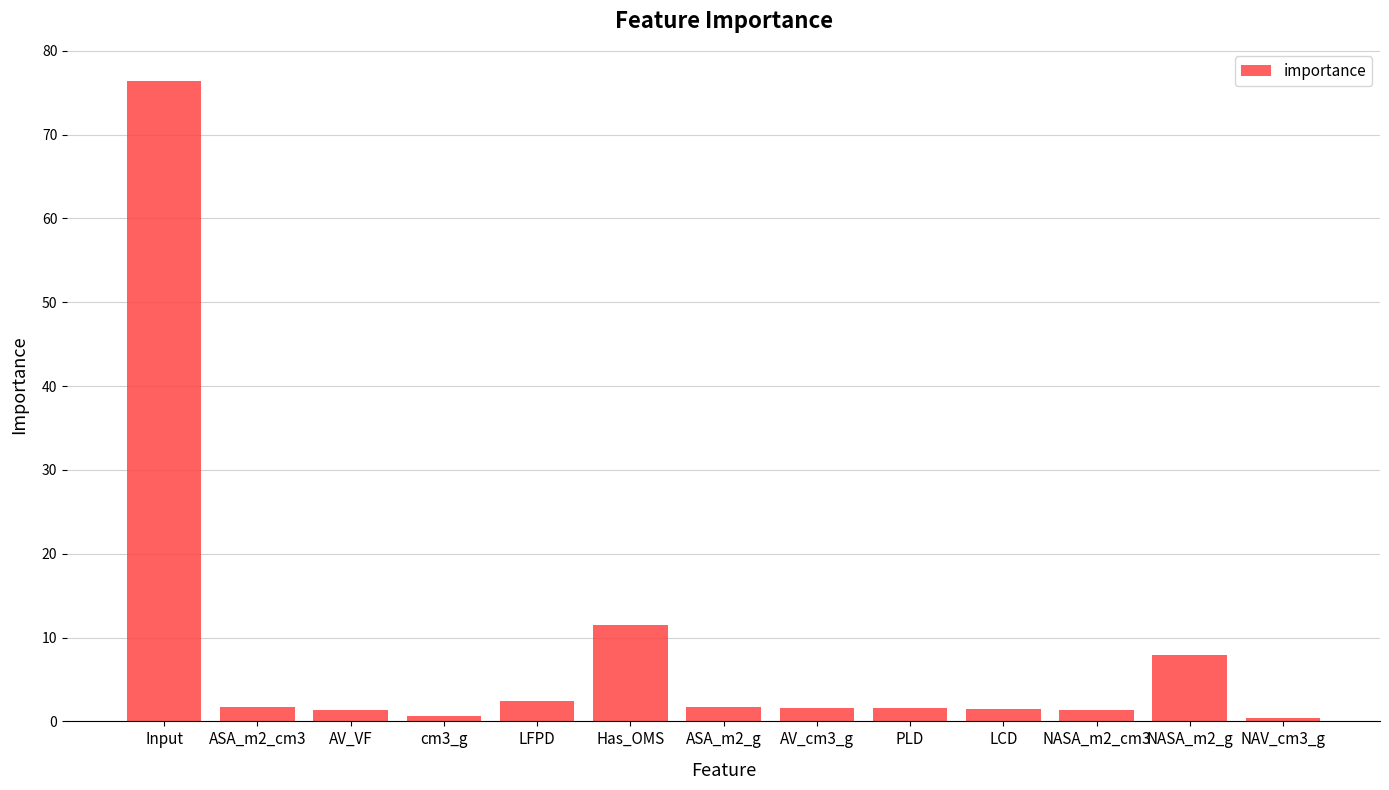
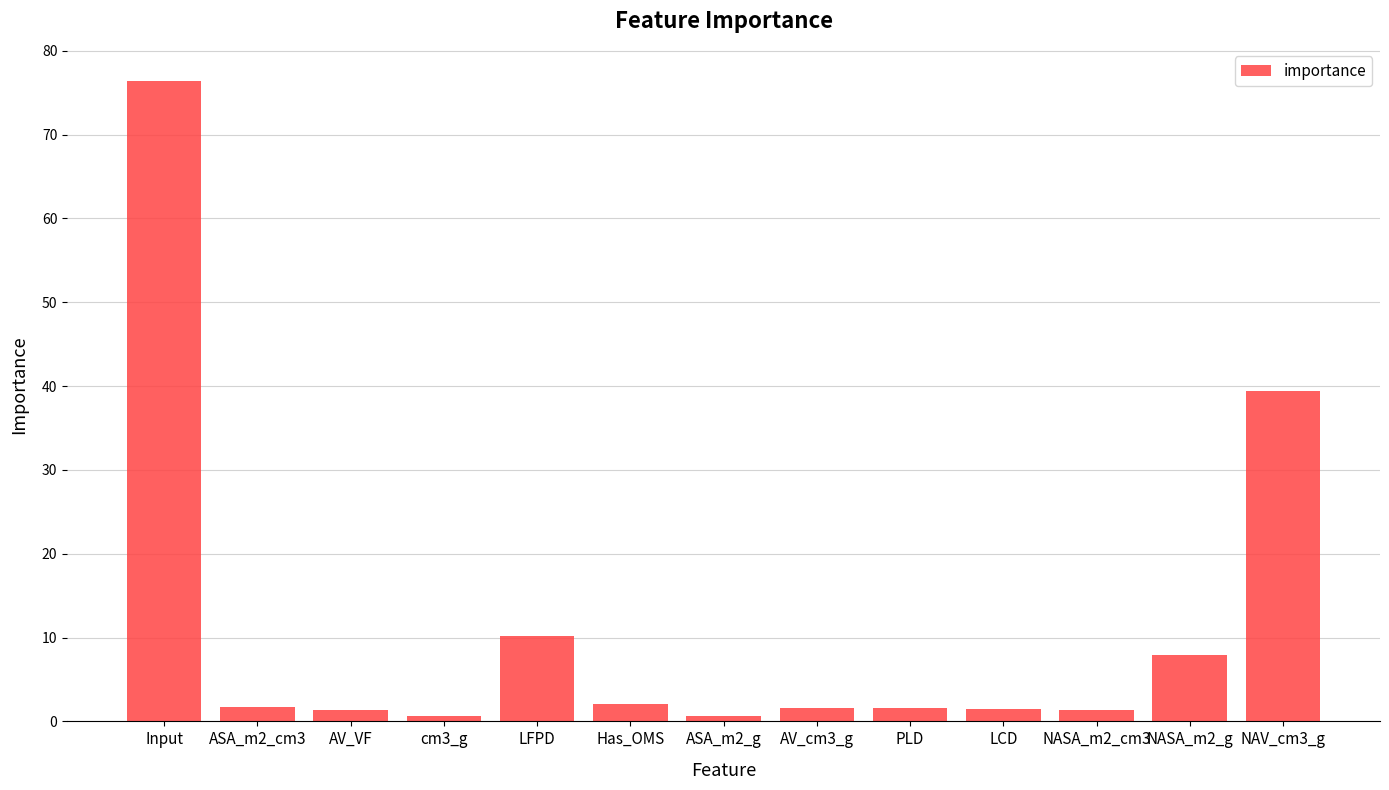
LFPD: 2 -> 10
Has_OMS: 11 -> 2
ASA_m2_g: 2 -> 1
NAV_cm3_g: 0 -> 39
